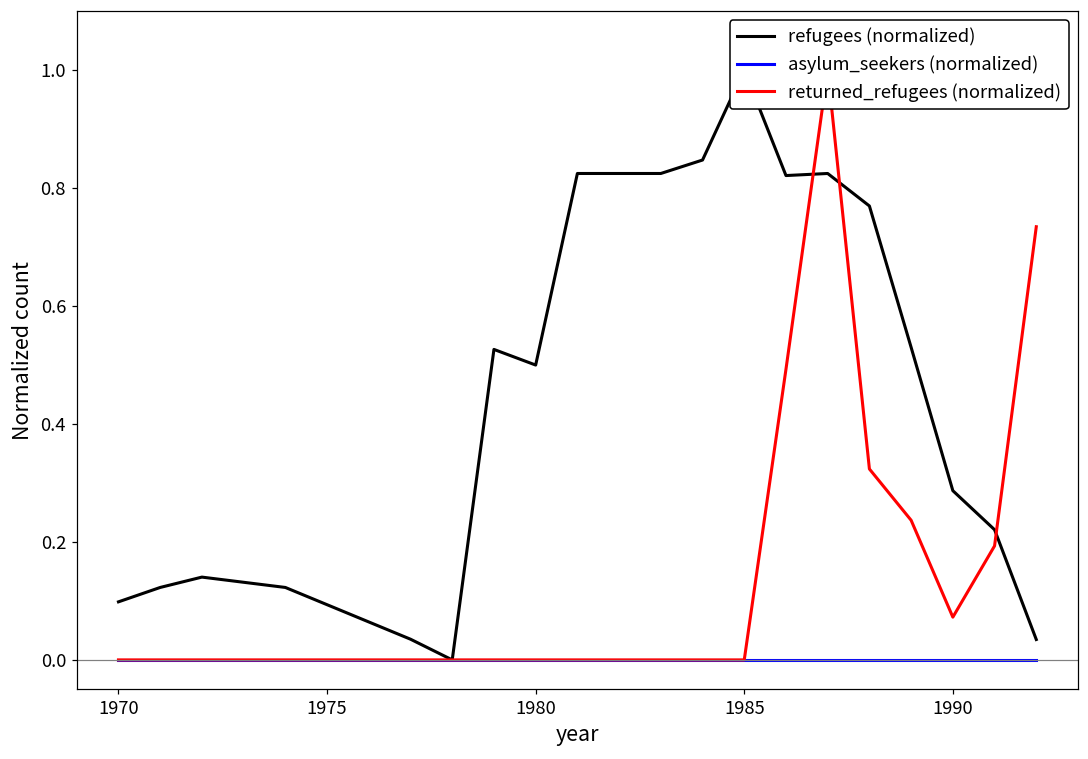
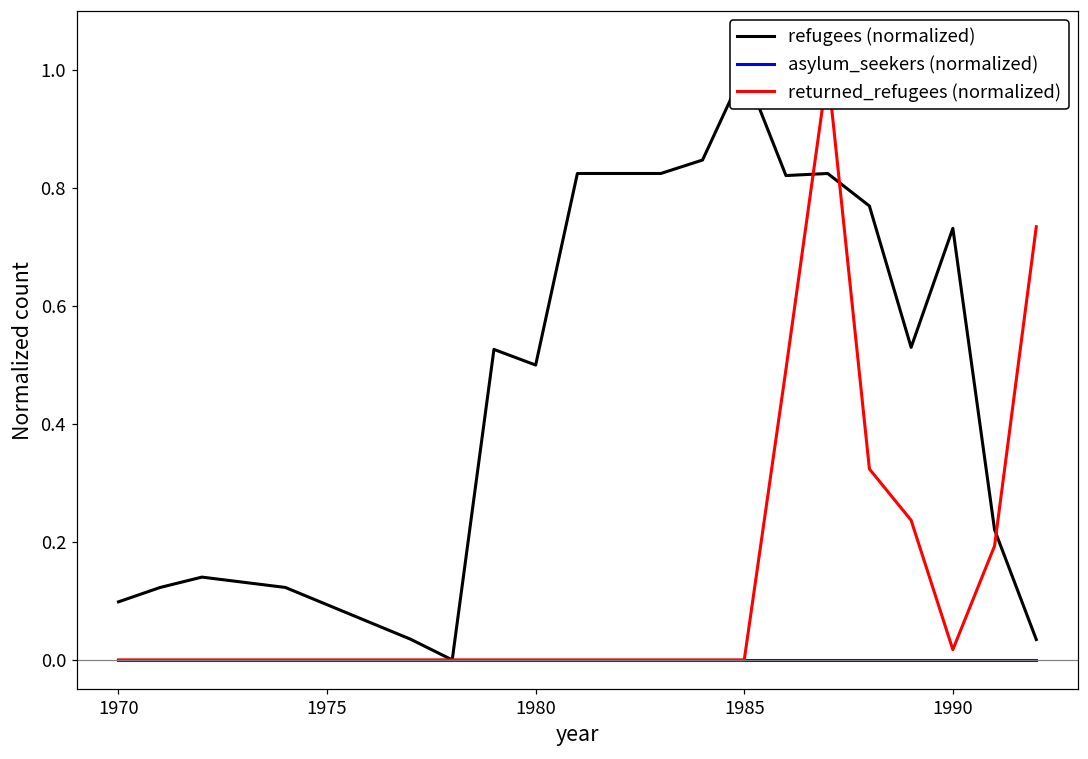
refugees (normalized), 1990: 0.29 -> 0.73
returned_refugees (normalized), 1990: 0.07 -> 0.02
